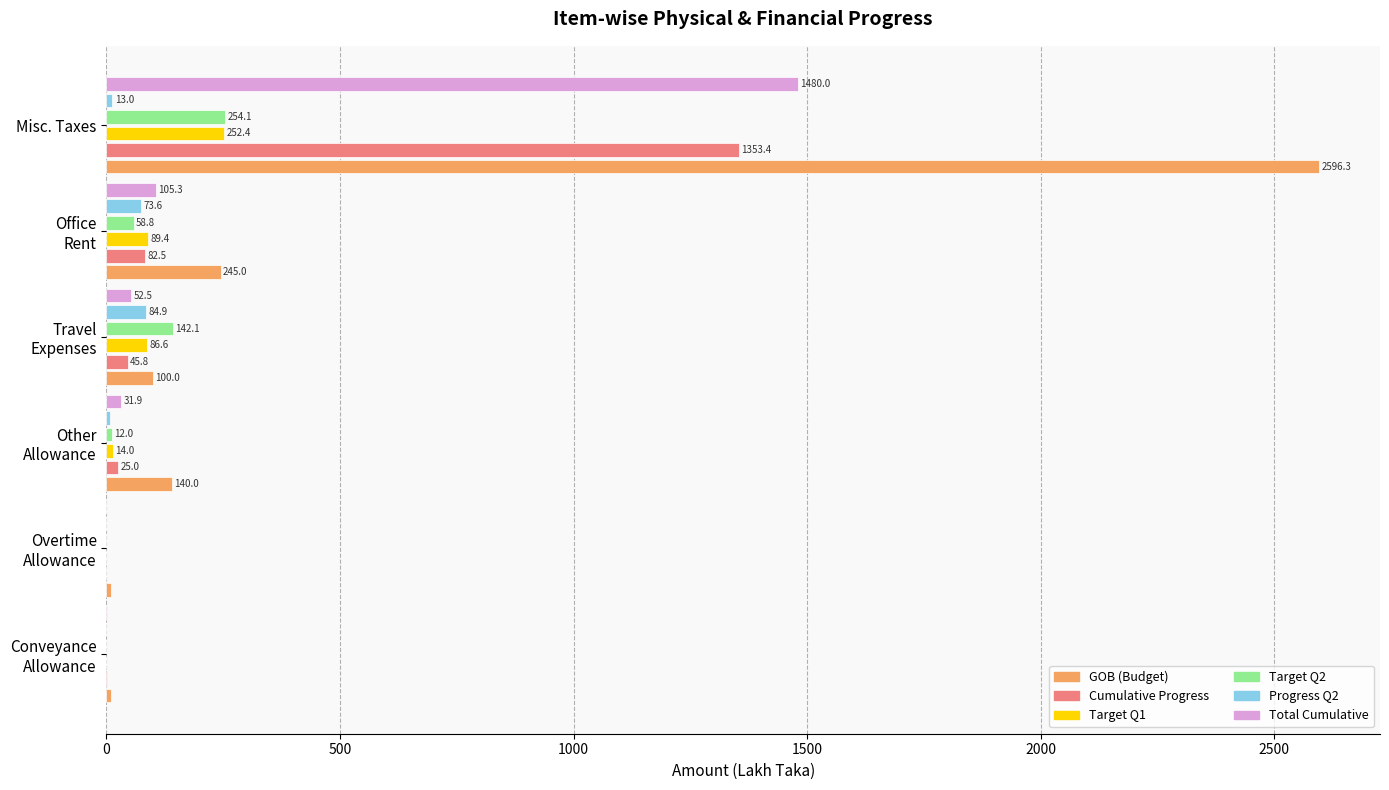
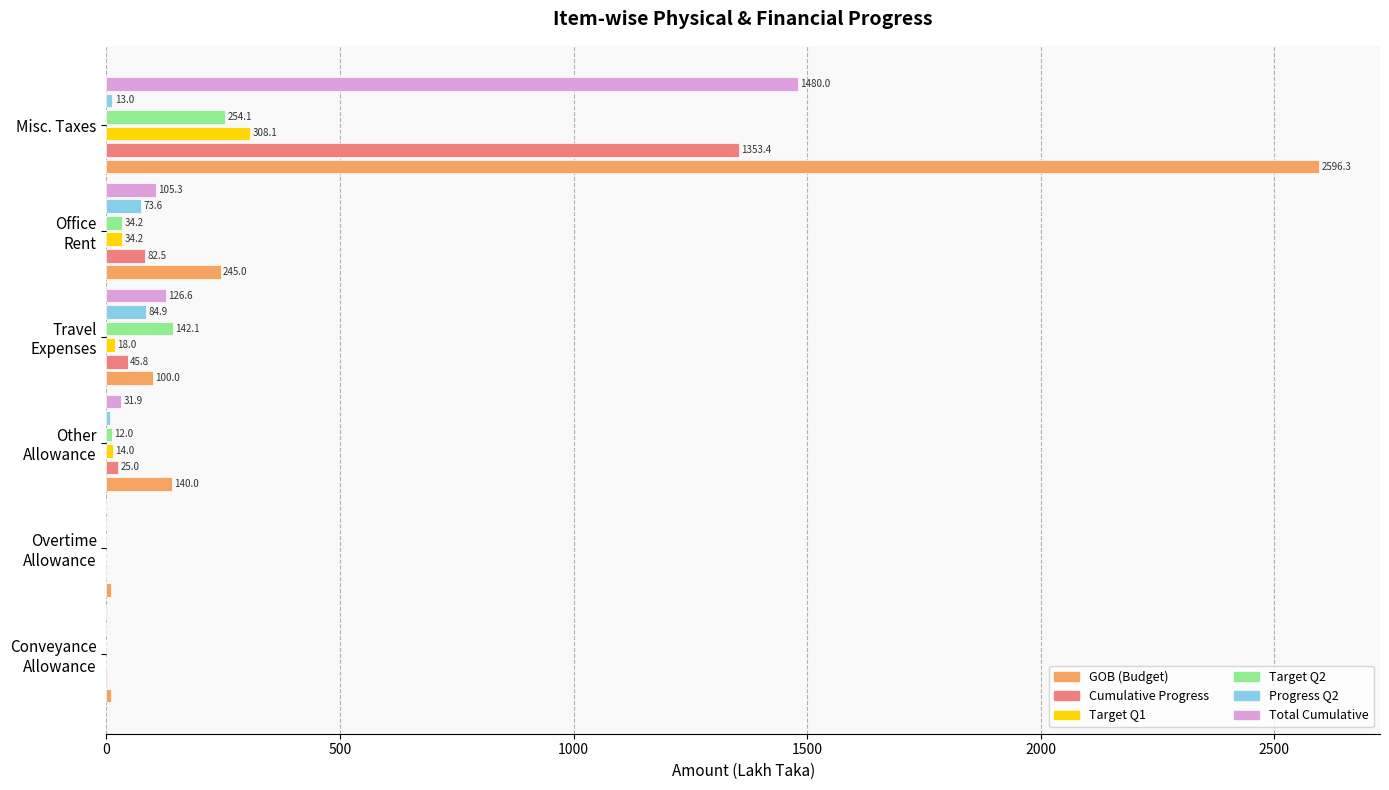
Target Q1, Misc. Taxes: 252.4 -> 308.1
Target Q2, Office Rent: 58.8 -> 34.2
Target Q1, Office Rent: 89.4 -> 34.2
Total Cumulative, Travel Expenses: 52.5 -> 126.6
Target Q1, Travel Expenses: 86.6 -> 18.0
